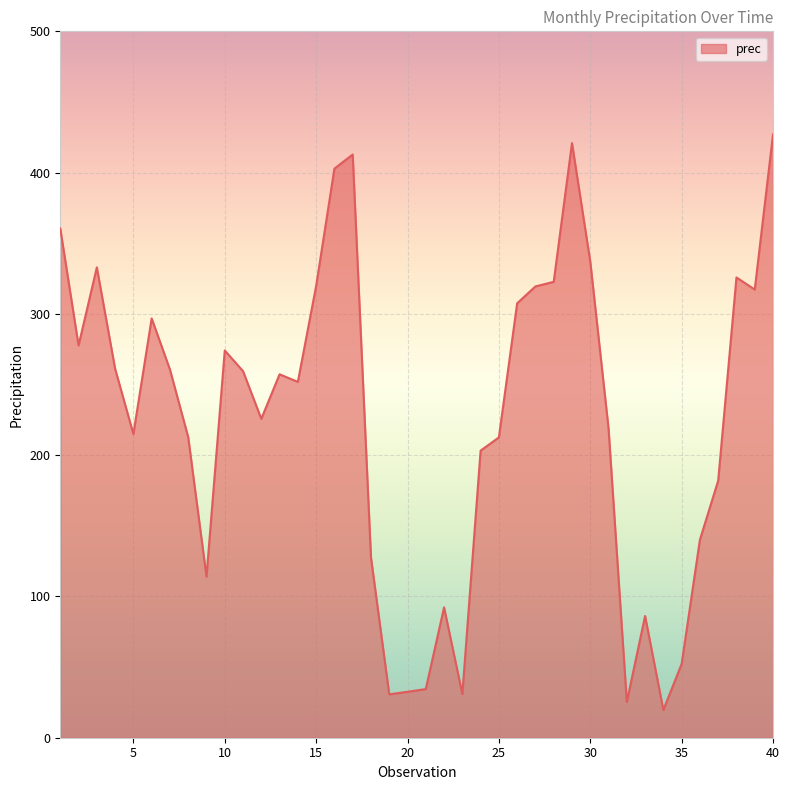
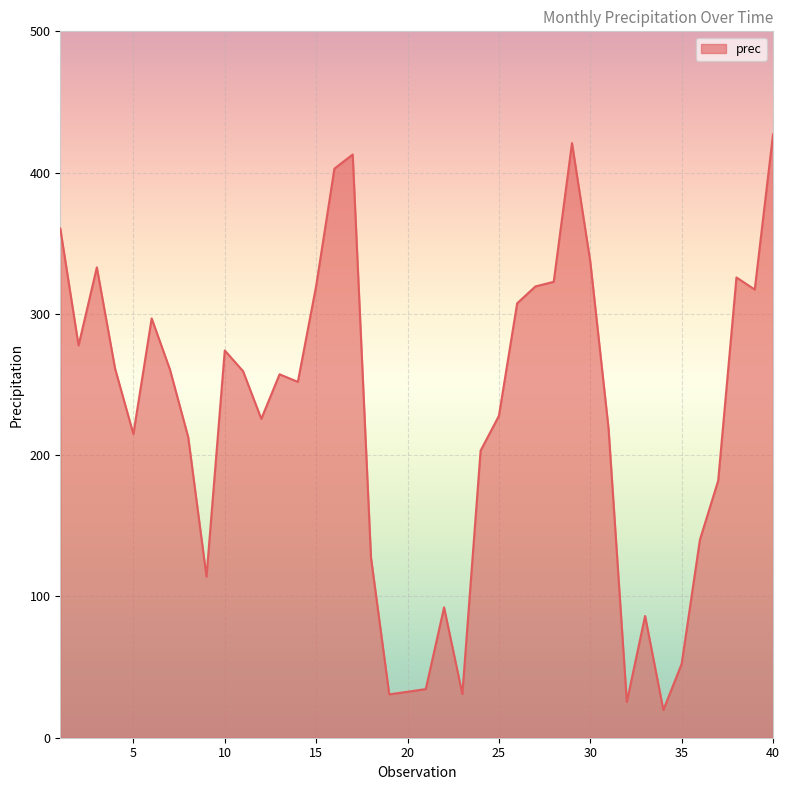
25: 213 -> 228
